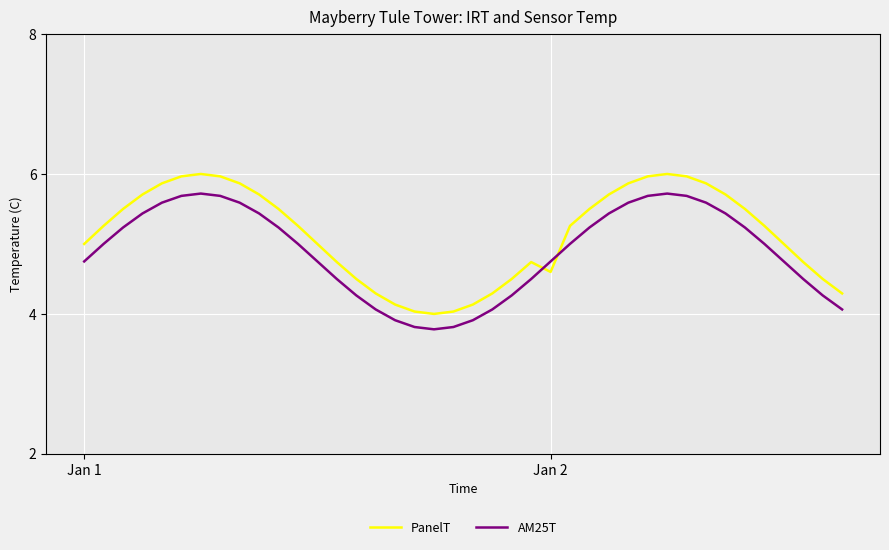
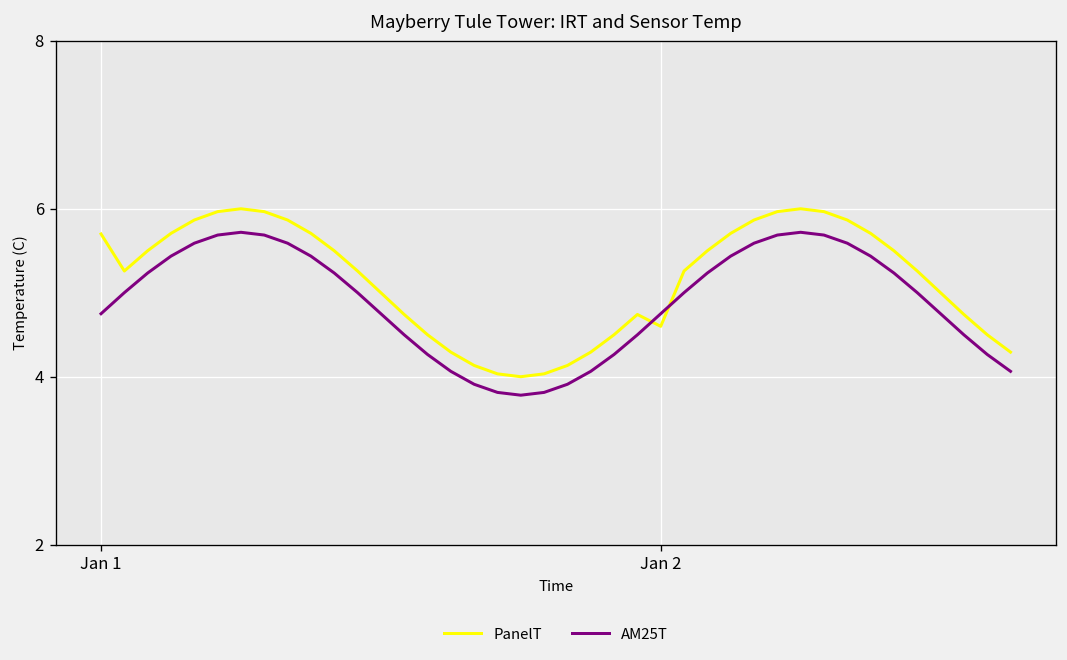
PanelT, Jan 1: 5.0 -> 5.7
